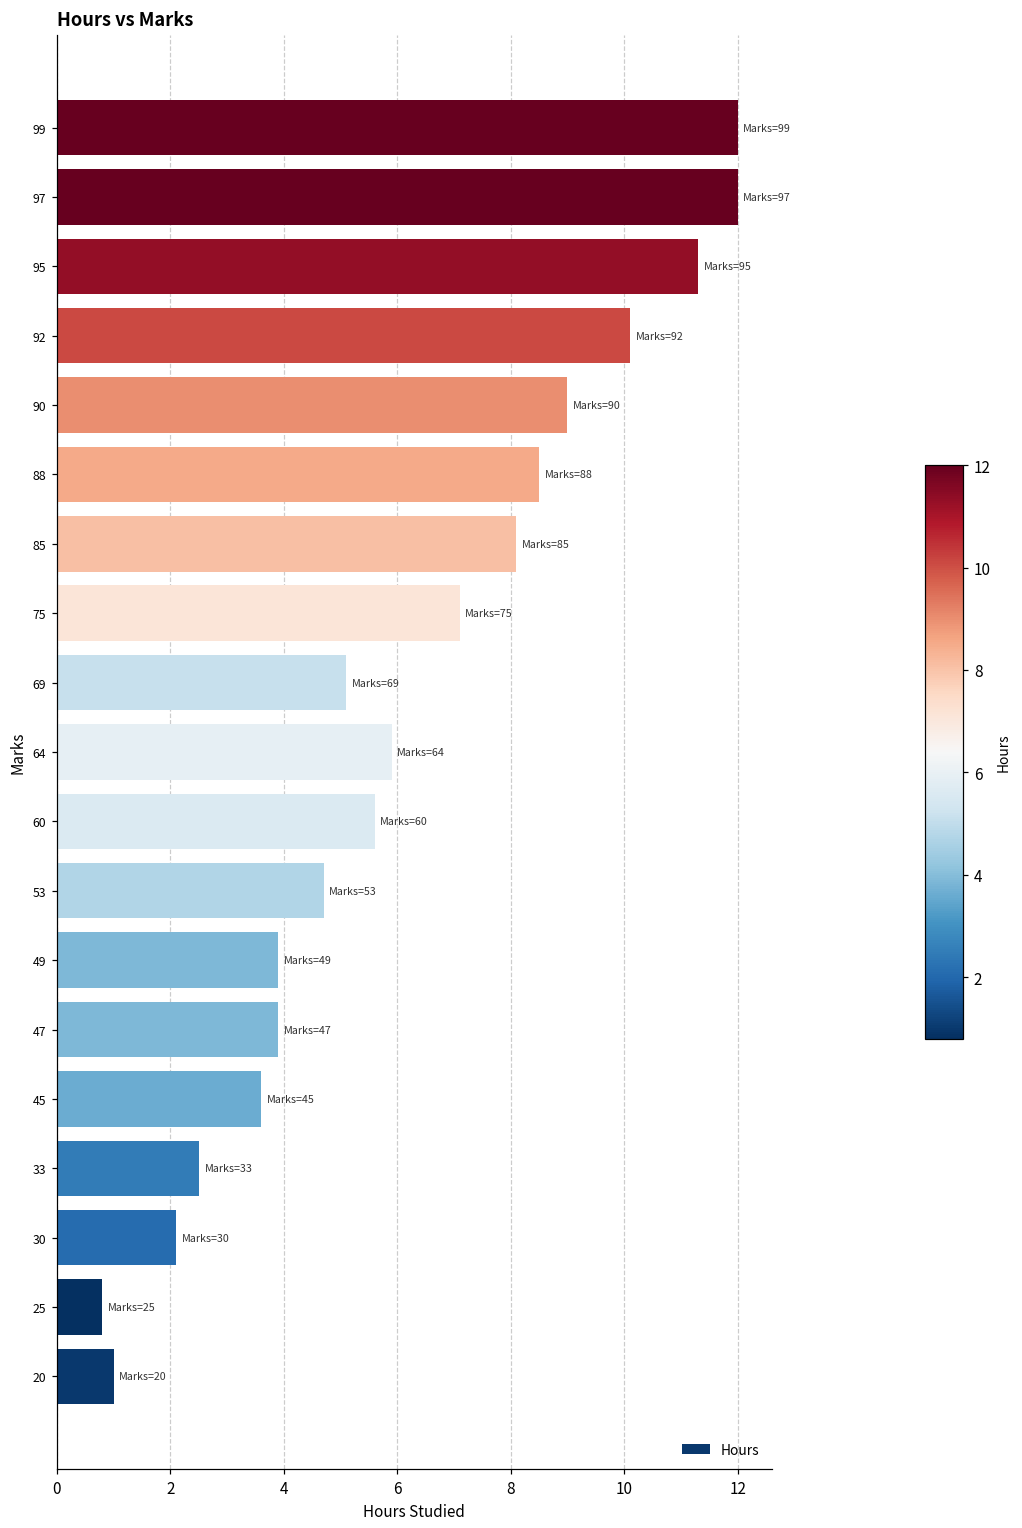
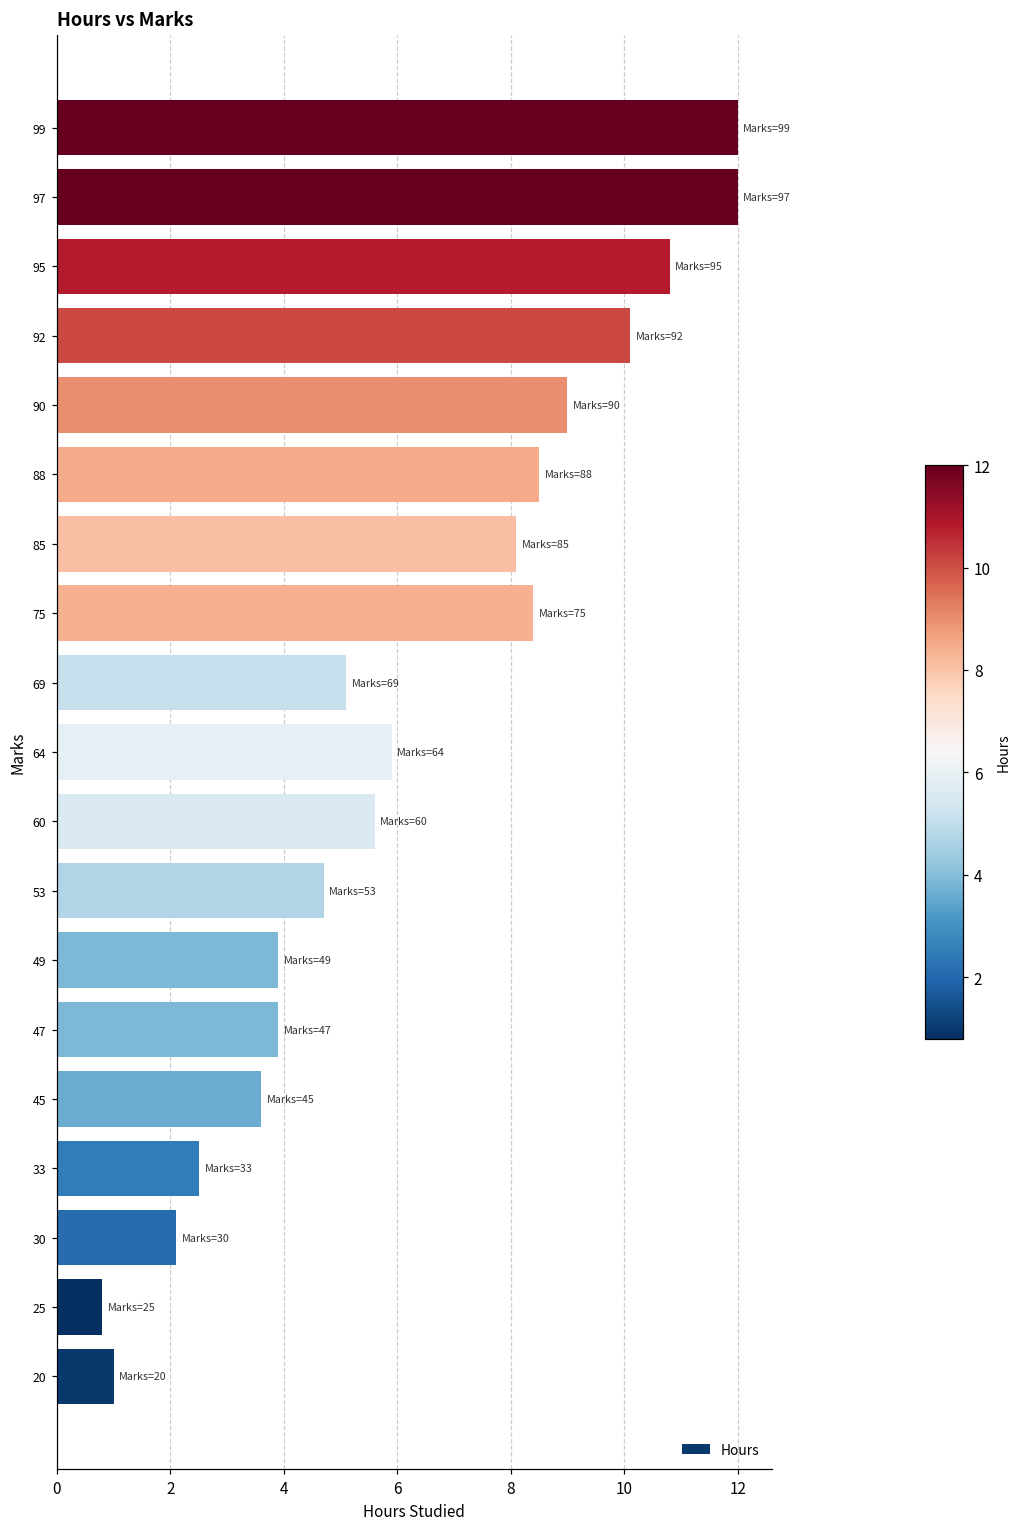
95: 11.3 -> 10.8
75: 7.1 -> 8.4
